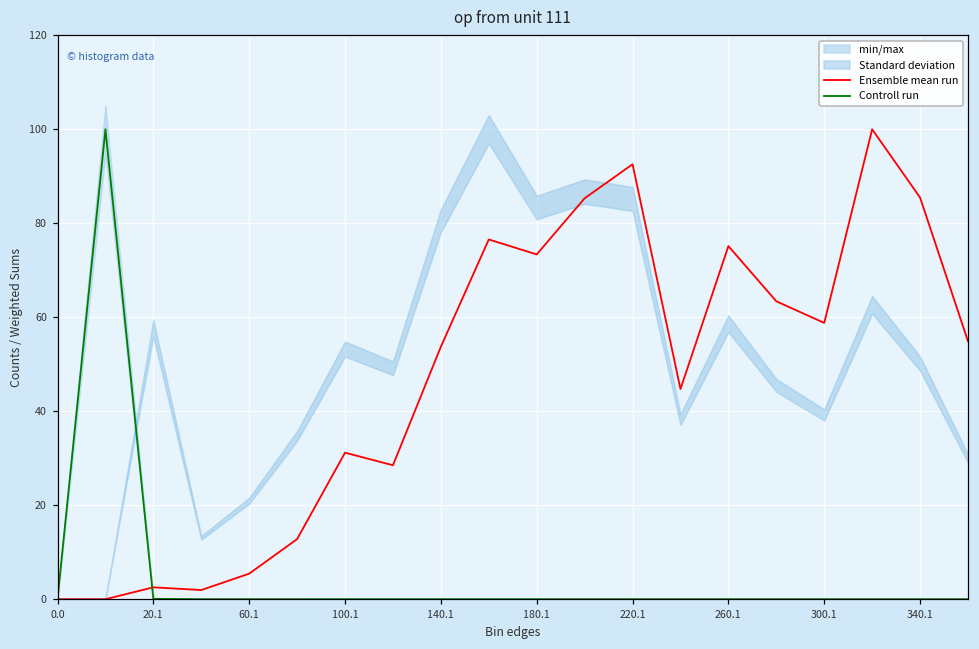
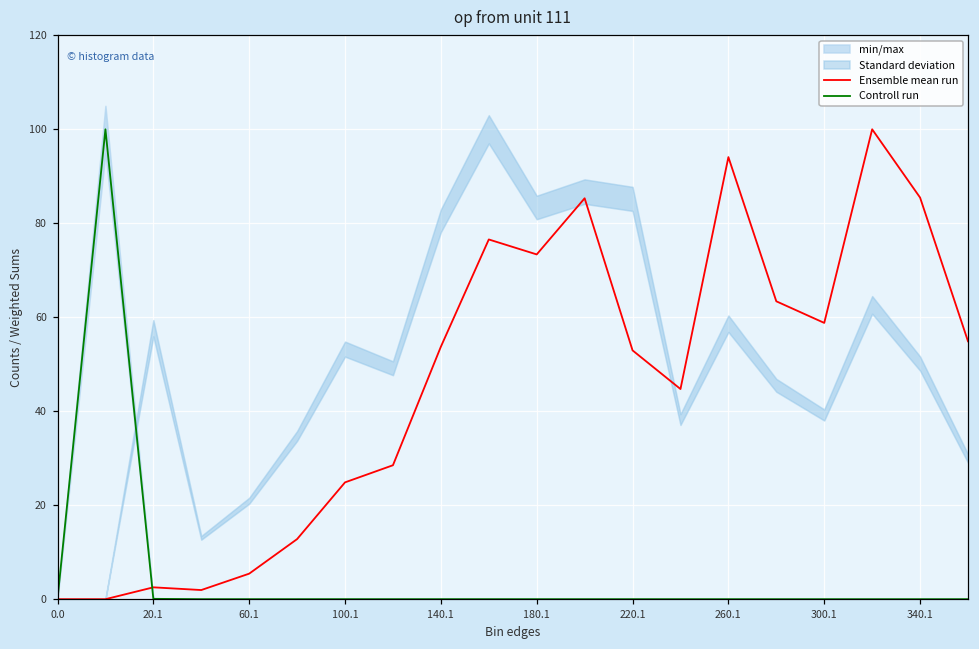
Ensemble mean run, 100.1: 31 -> 25
Ensemble mean run, 220.1: 93 -> 53
Ensemble mean run, 260.1: 75 -> 94
